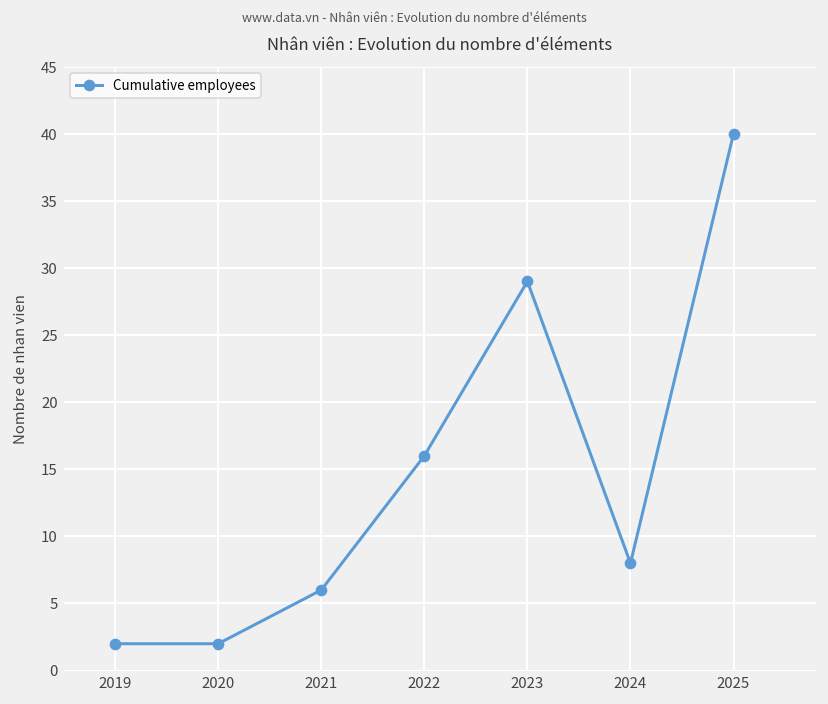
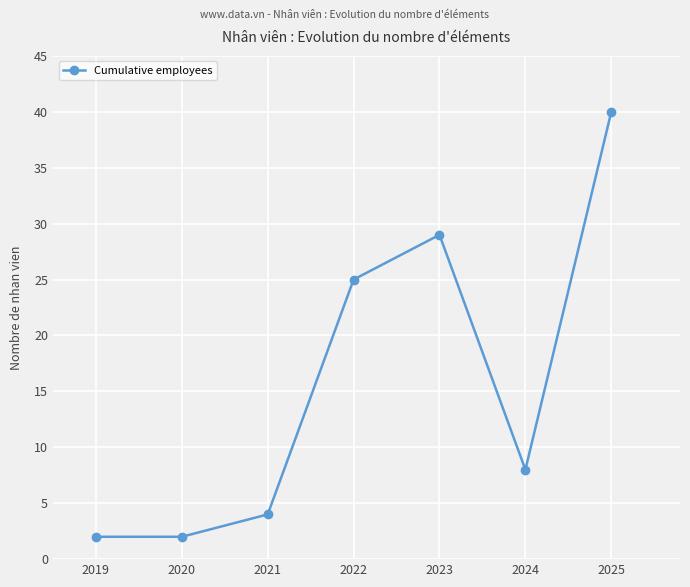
2021: 6 -> 4
2022: 16 -> 25
